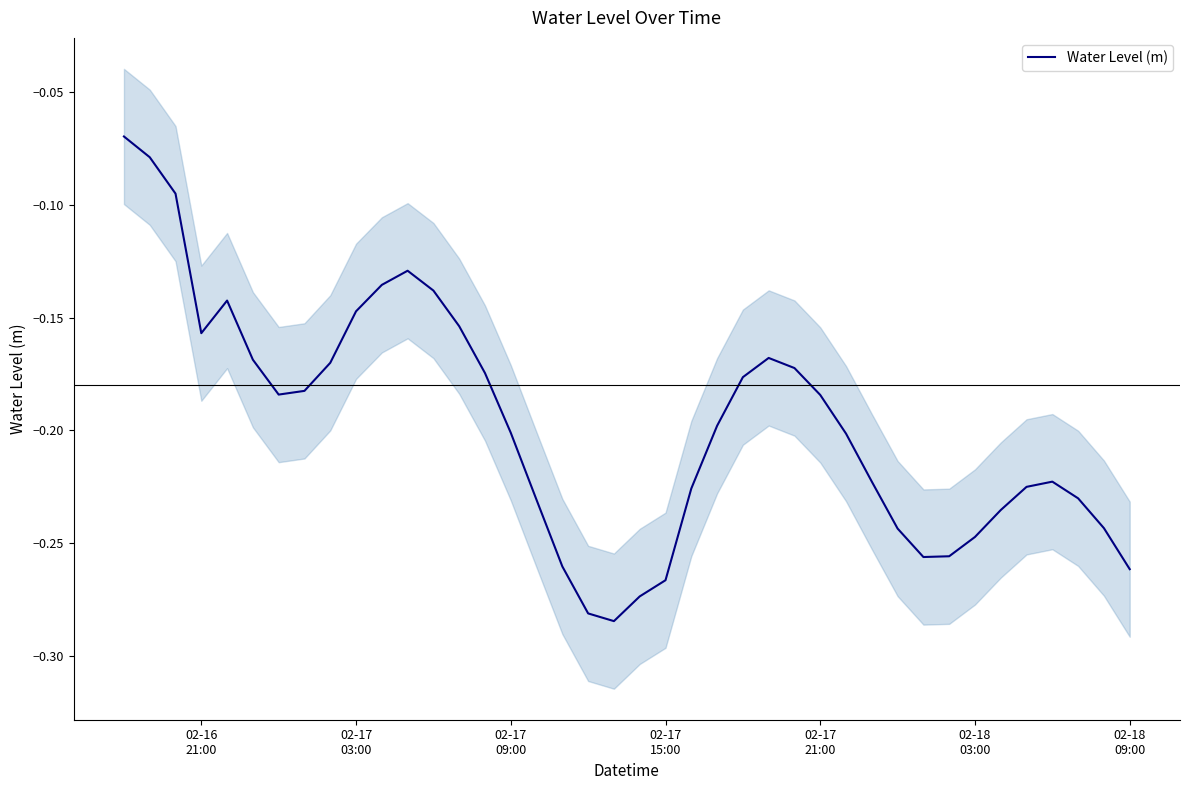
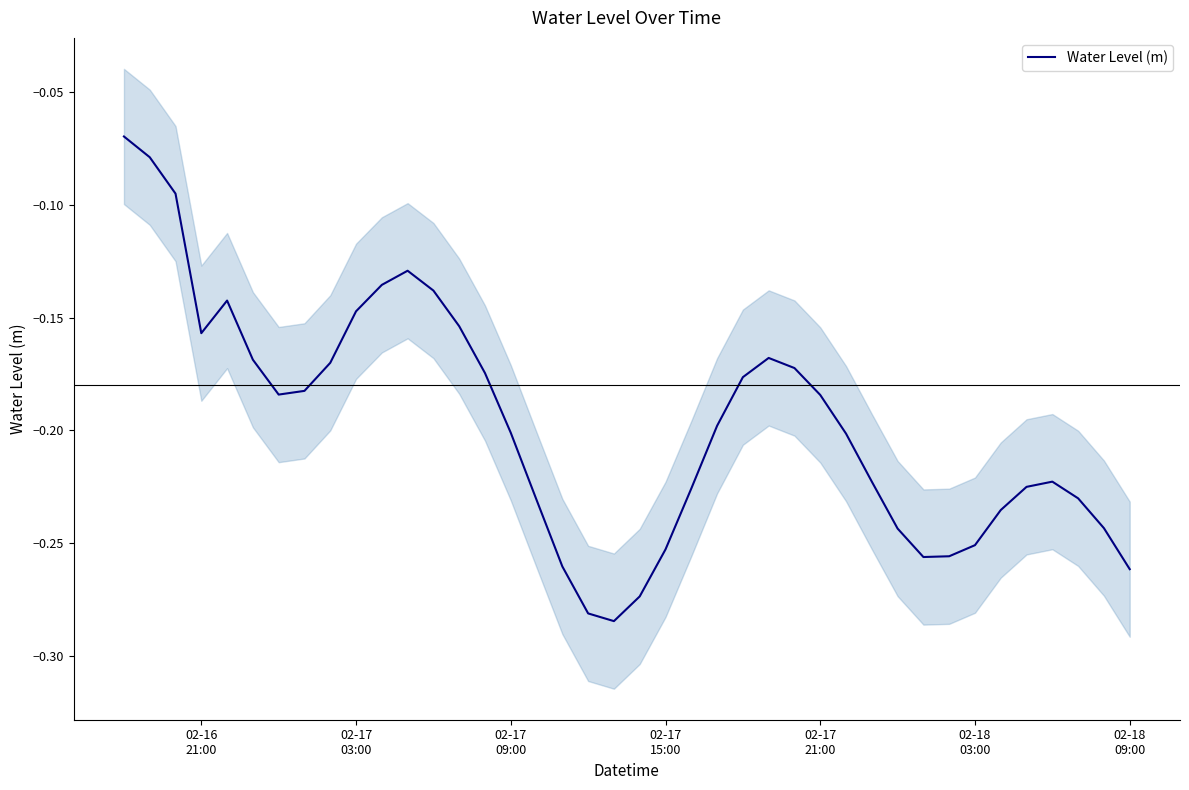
Water Level (m), 02-17 15:00: -0.267 -> -0.253
Water Level (m), 02-18 03:00: -0.247 -> -0.251
